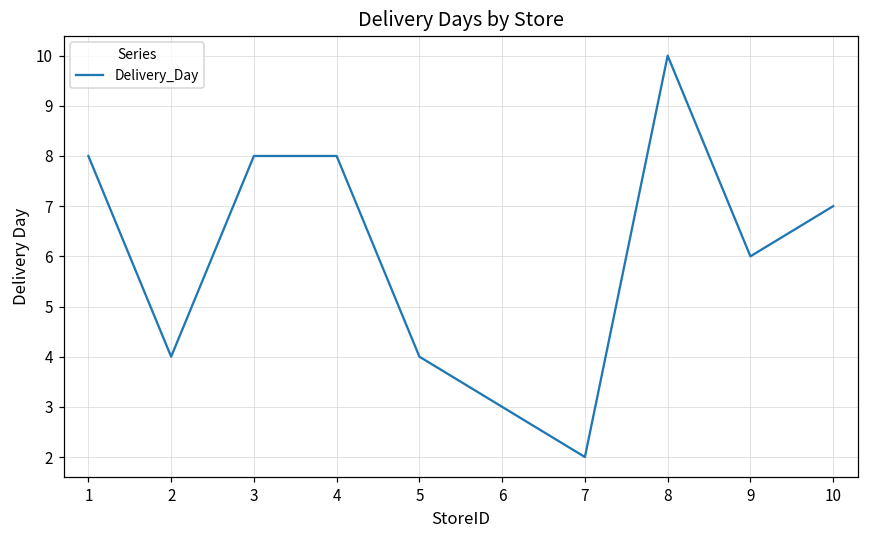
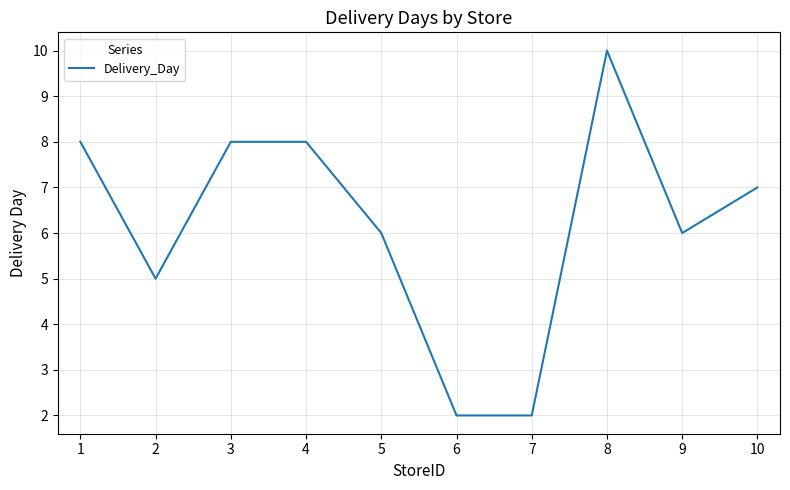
2: 4 -> 5
5: 4 -> 6
6: 3 -> 2
